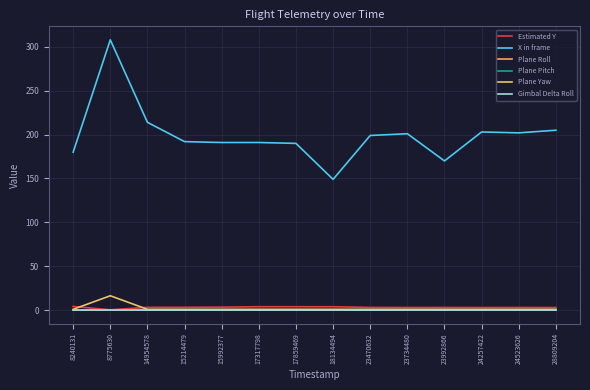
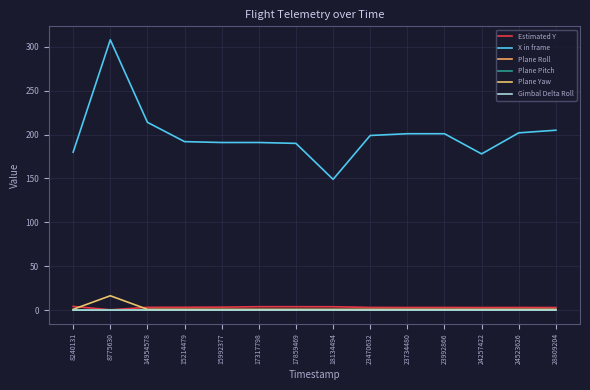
X in frame, 23992866: 170 -> 200
X in frame, 24257422: 200 -> 180
